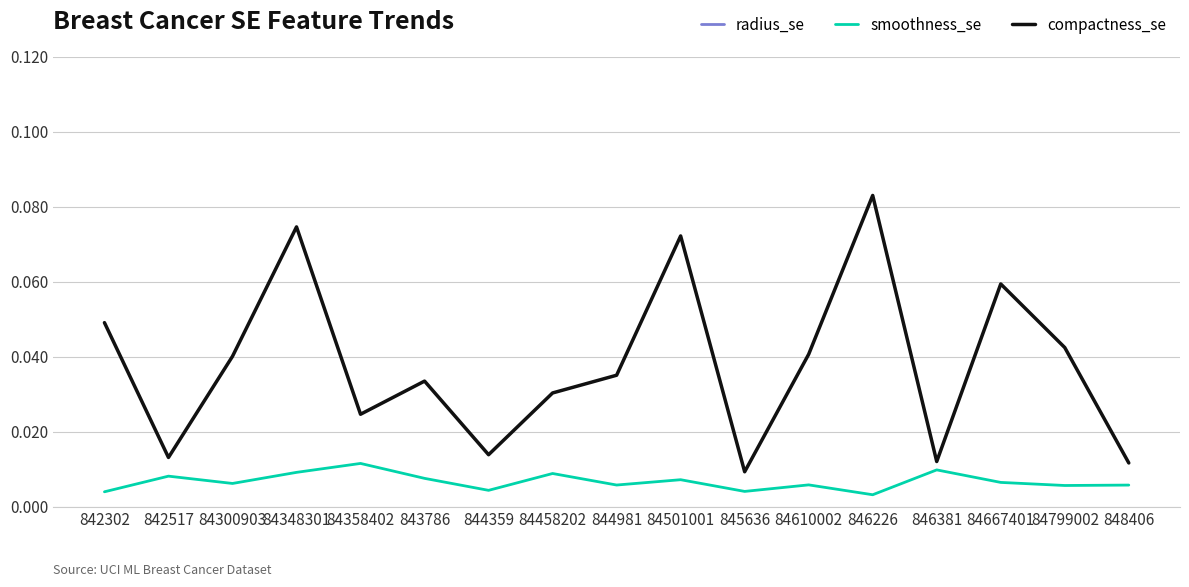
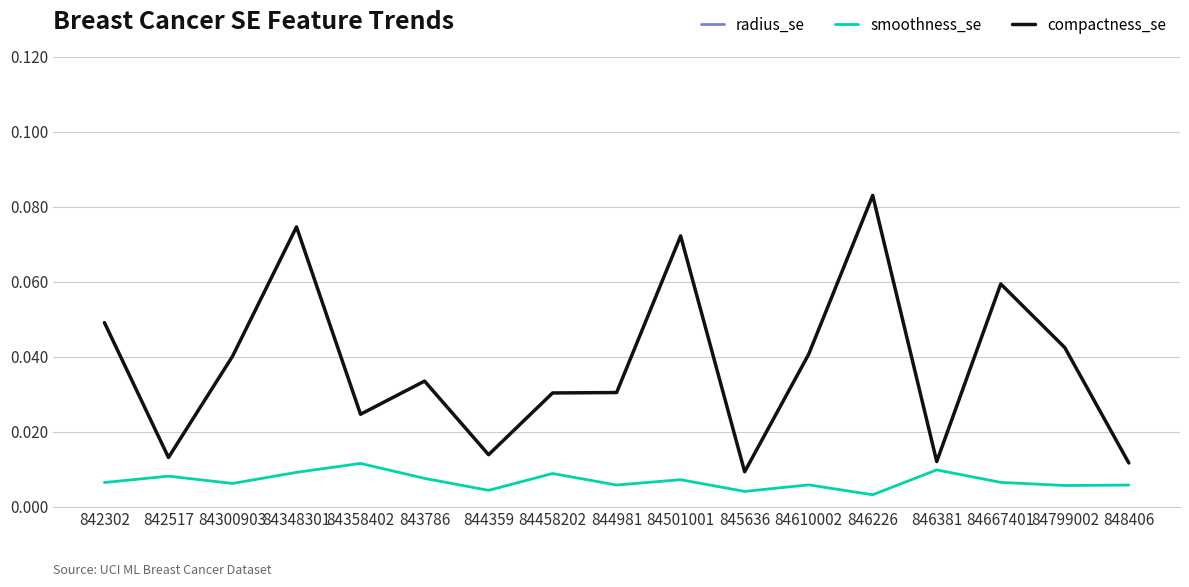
smoothness_se, 842302: 0.004 -> 0.006
compactness_se, 844981: 0.035 -> 0.030
